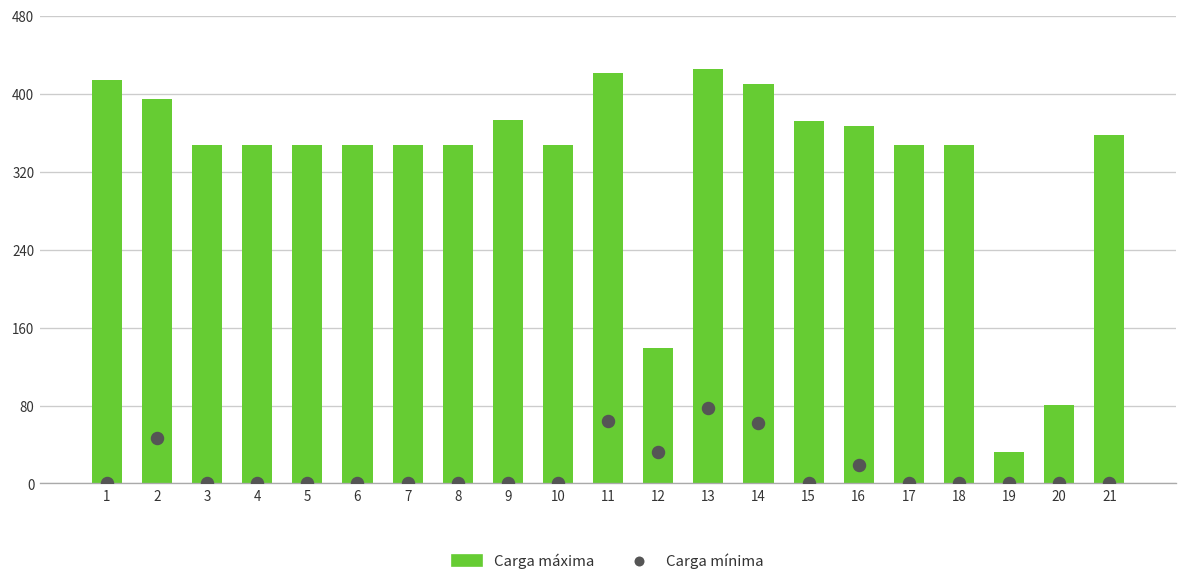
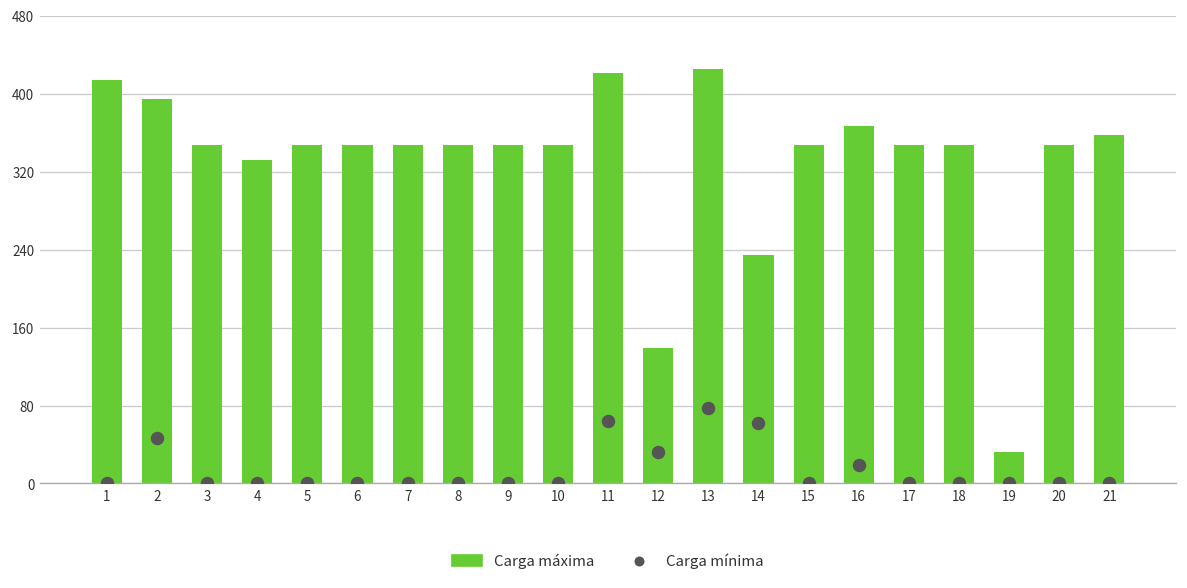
Carga máxima, 4: 350 -> 330
Carga máxima, 9: 370 -> 350
Carga máxima, 14: 410 -> 240
Carga máxima, 15: 370 -> 350
Carga máxima, 20: 80 -> 350
